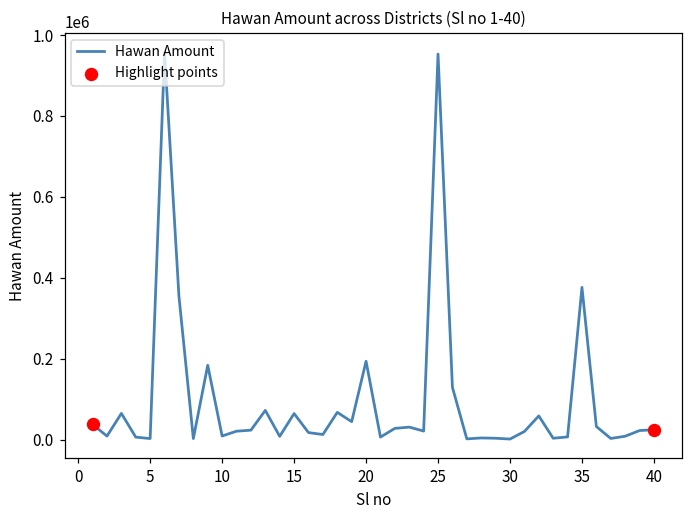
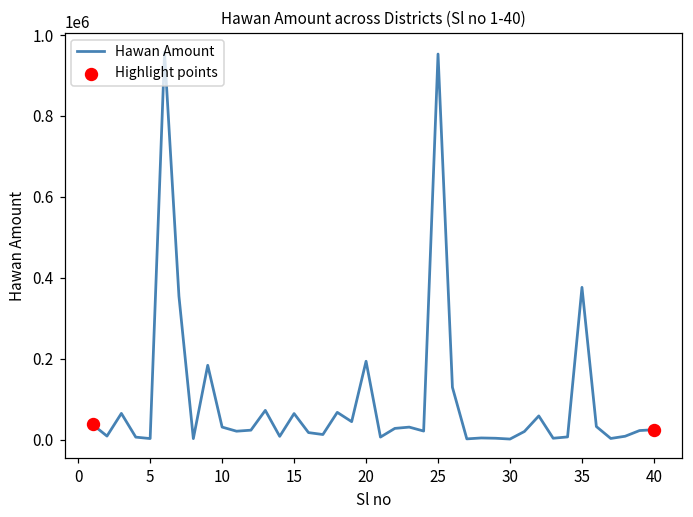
Hawan Amount, 10: 10000 -> 30000
